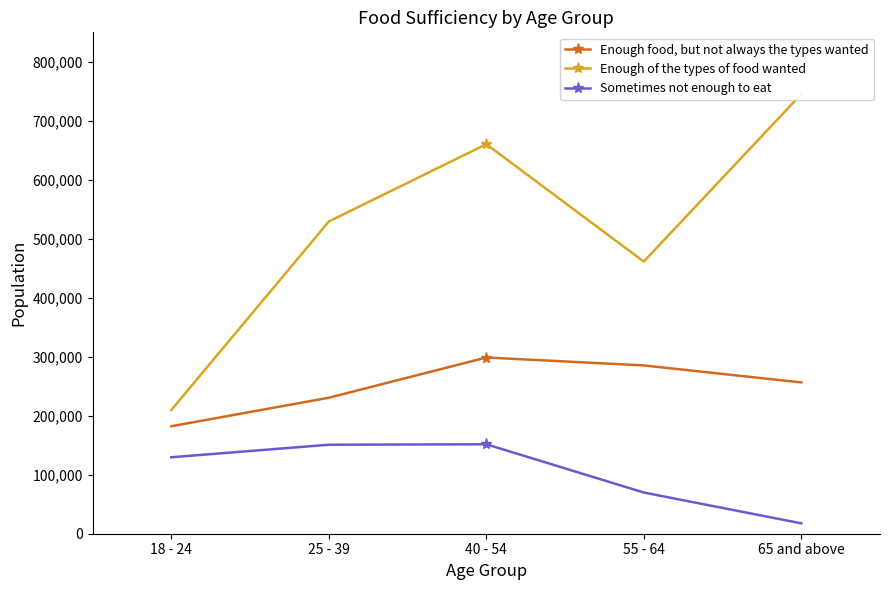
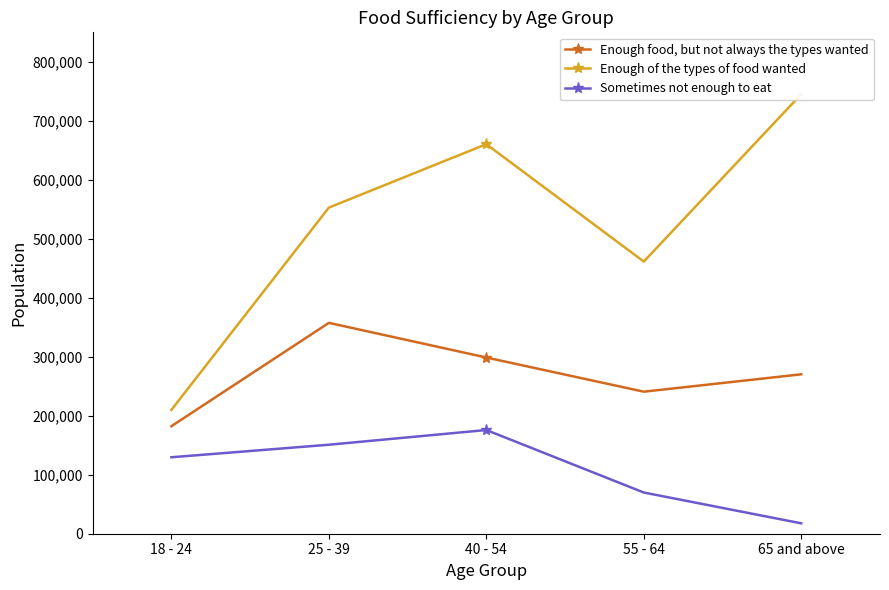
Enough food, but not always the types wanted, 25 - 39: 230,000 -> 360,000
Enough of the types of food wanted, 25 - 39: 530,000 -> 550,000
Sometimes not enough to eat, 40 - 54: 150,000 -> 180,000
Enough food, but not always the types wanted, 55 - 64: 290,000 -> 240,000
Enough food, but not always the types wanted, 65 and above: 260,000 -> 270,000
